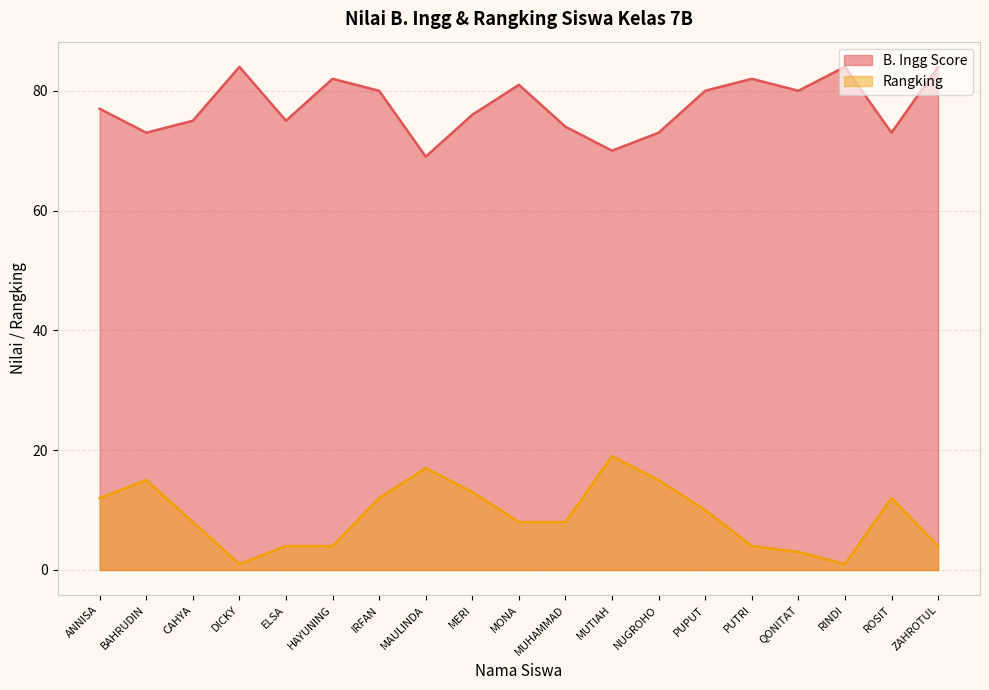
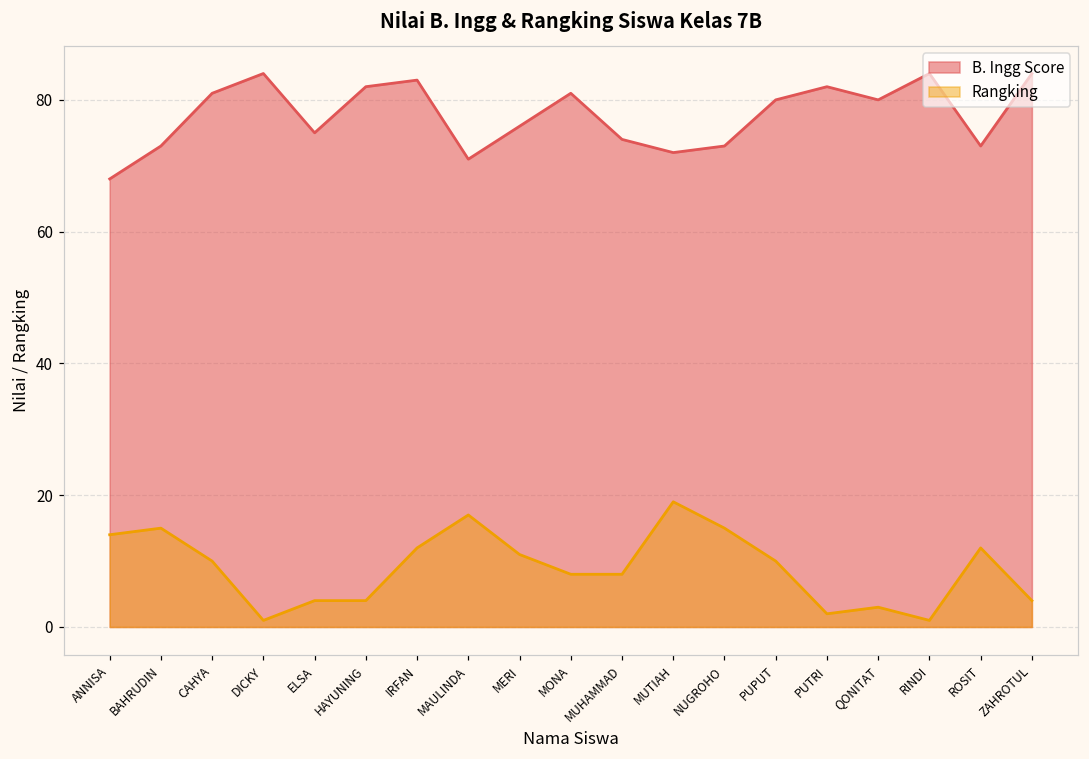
B. Ingg Score, ANNISA: 77 -> 68
Rangking, ANNISA: 12 -> 14
B. Ingg Score, CAHYA: 75 -> 81
Rangking, CAHYA: 8 -> 10
B. Ingg Score, IRFAN: 80 -> 83
B. Ingg Score, MAULINDA: 69 -> 71
Rangking, MERI: 13 -> 11
B. Ingg Score, MUTIAH: 70 -> 72
Rangking, PUTRI: 4 -> 2
